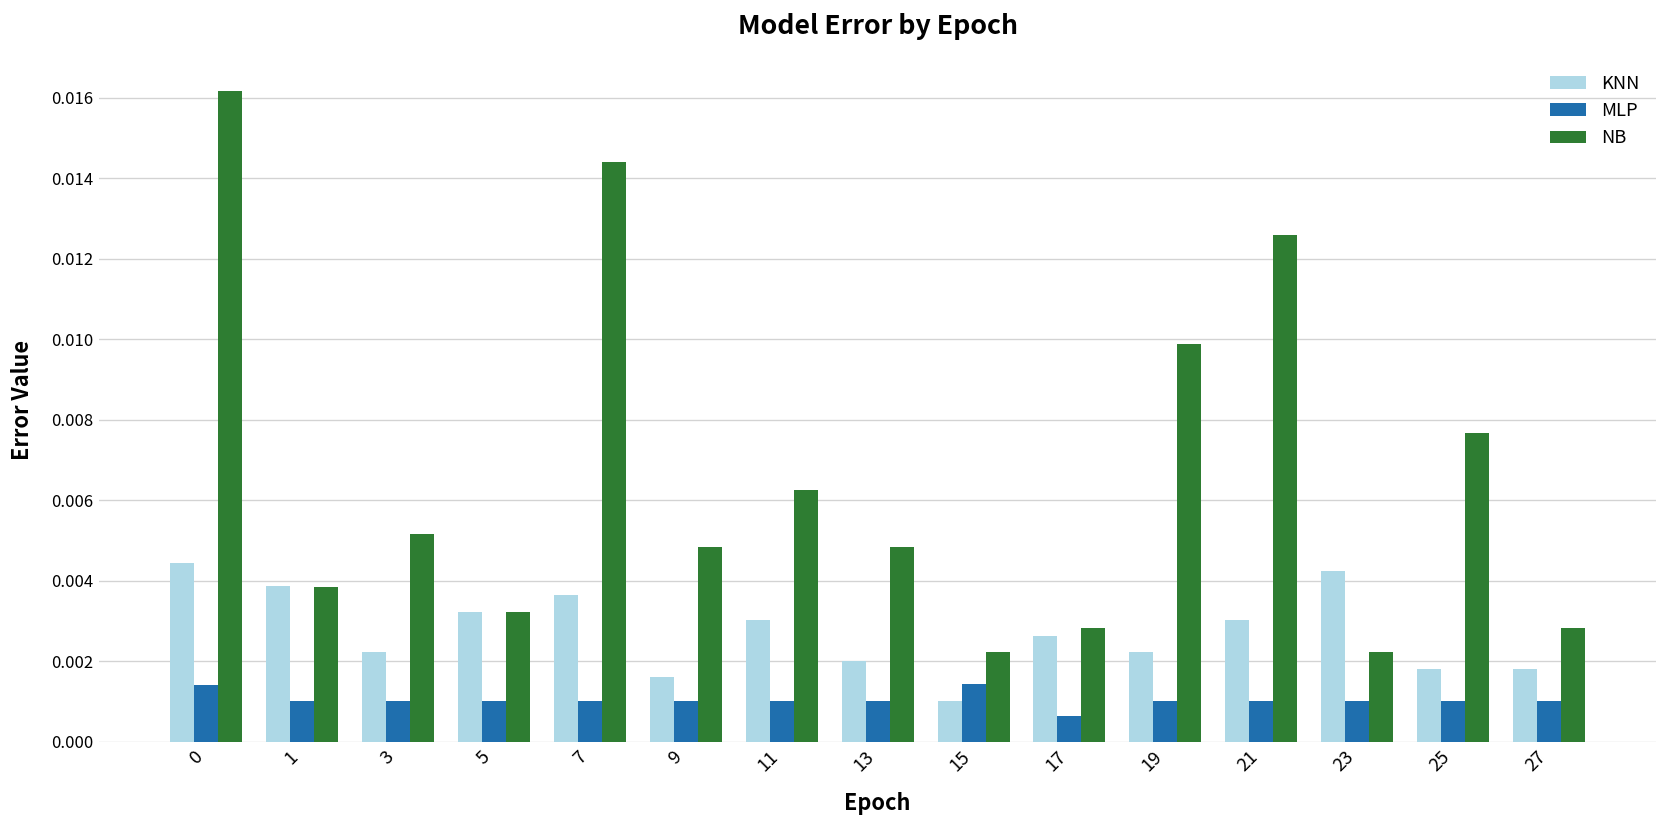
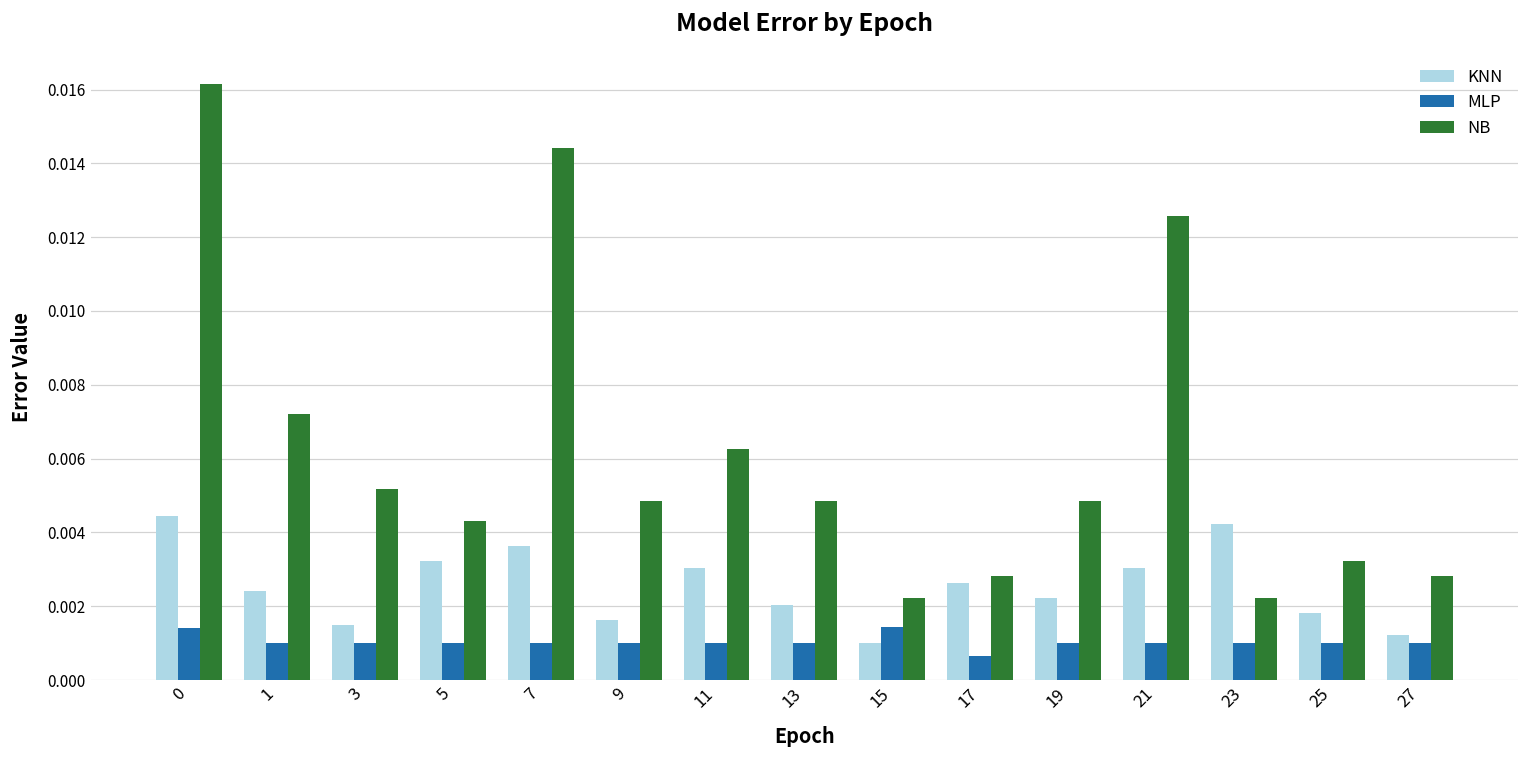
KNN, 1: 0.0039 -> 0.0024
NB, 1: 0.0038 -> 0.0072
KNN, 3: 0.0022 -> 0.0015
NB, 5: 0.0032 -> 0.0043
NB, 19: 0.0099 -> 0.0048
NB, 25: 0.0077 -> 0.0032
KNN, 27: 0.0018 -> 0.0012
